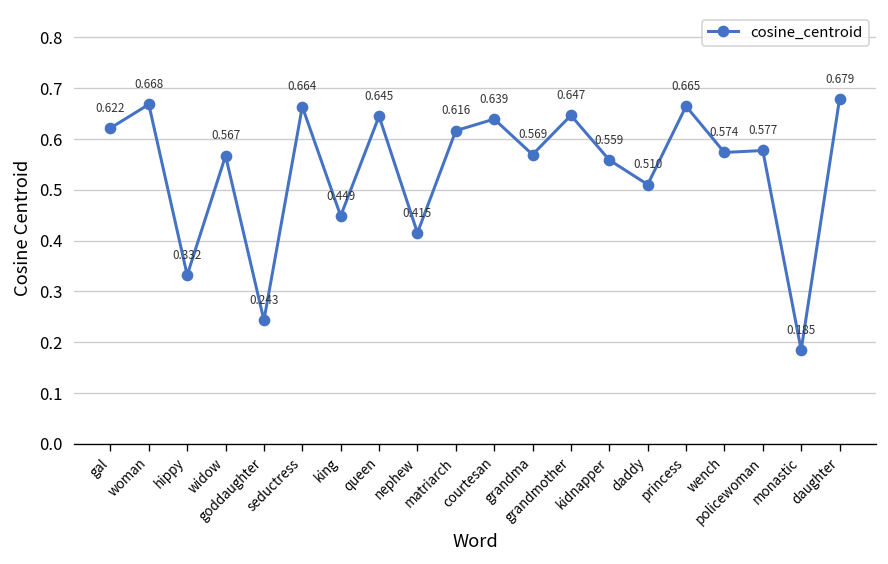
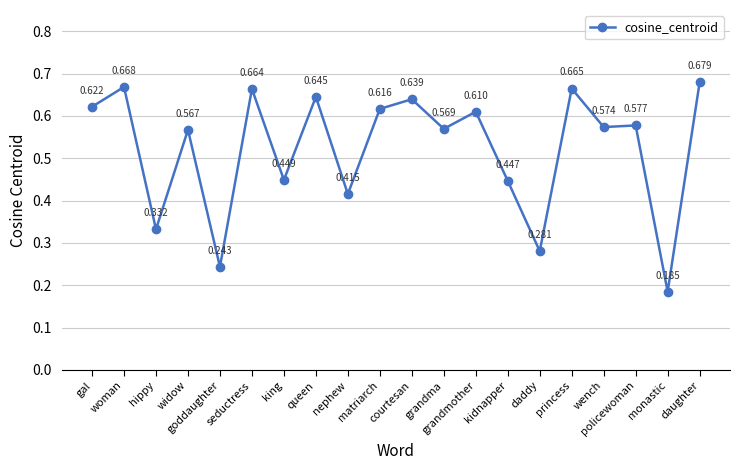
grandmother: 0.647 -> 0.610
kidnapper: 0.559 -> 0.447
daddy: 0.510 -> 0.281
